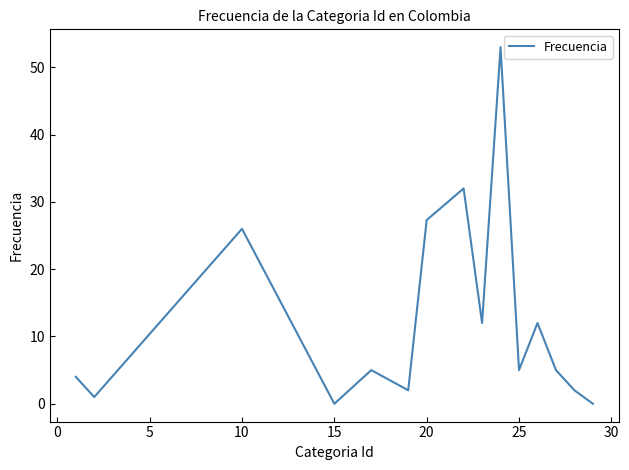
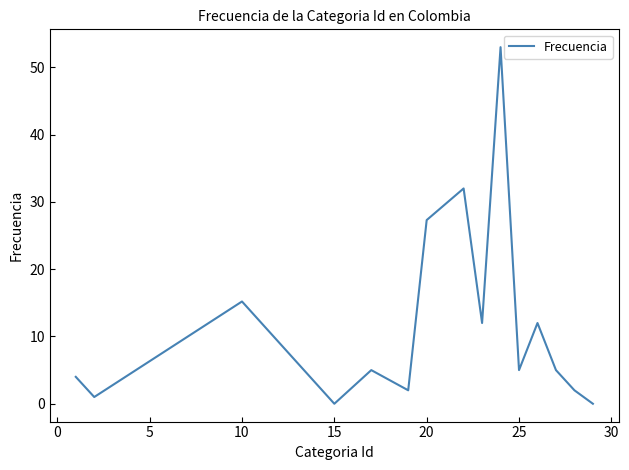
10: 26 -> 15
